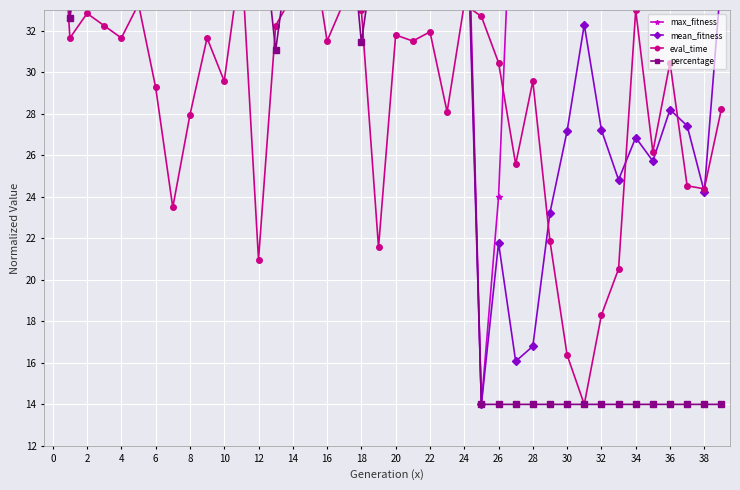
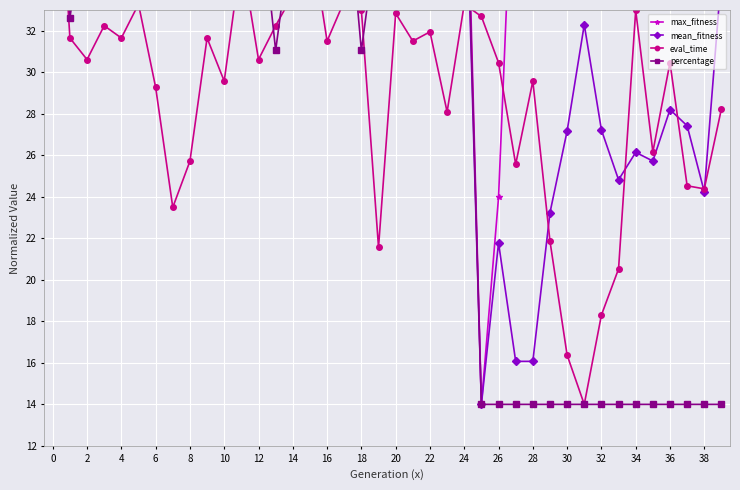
eval_time, 2: 32.8 -> 30.6
eval_time, 8: 27.9 -> 25.7
eval_time, 12: 21.0 -> 30.6
percentage, 18: 31.4 -> 31.0
eval_time, 20: 31.8 -> 32.8
mean_fitness, 28: 16.8 -> 16.1
mean_fitness, 34: 26.9 -> 26.1
